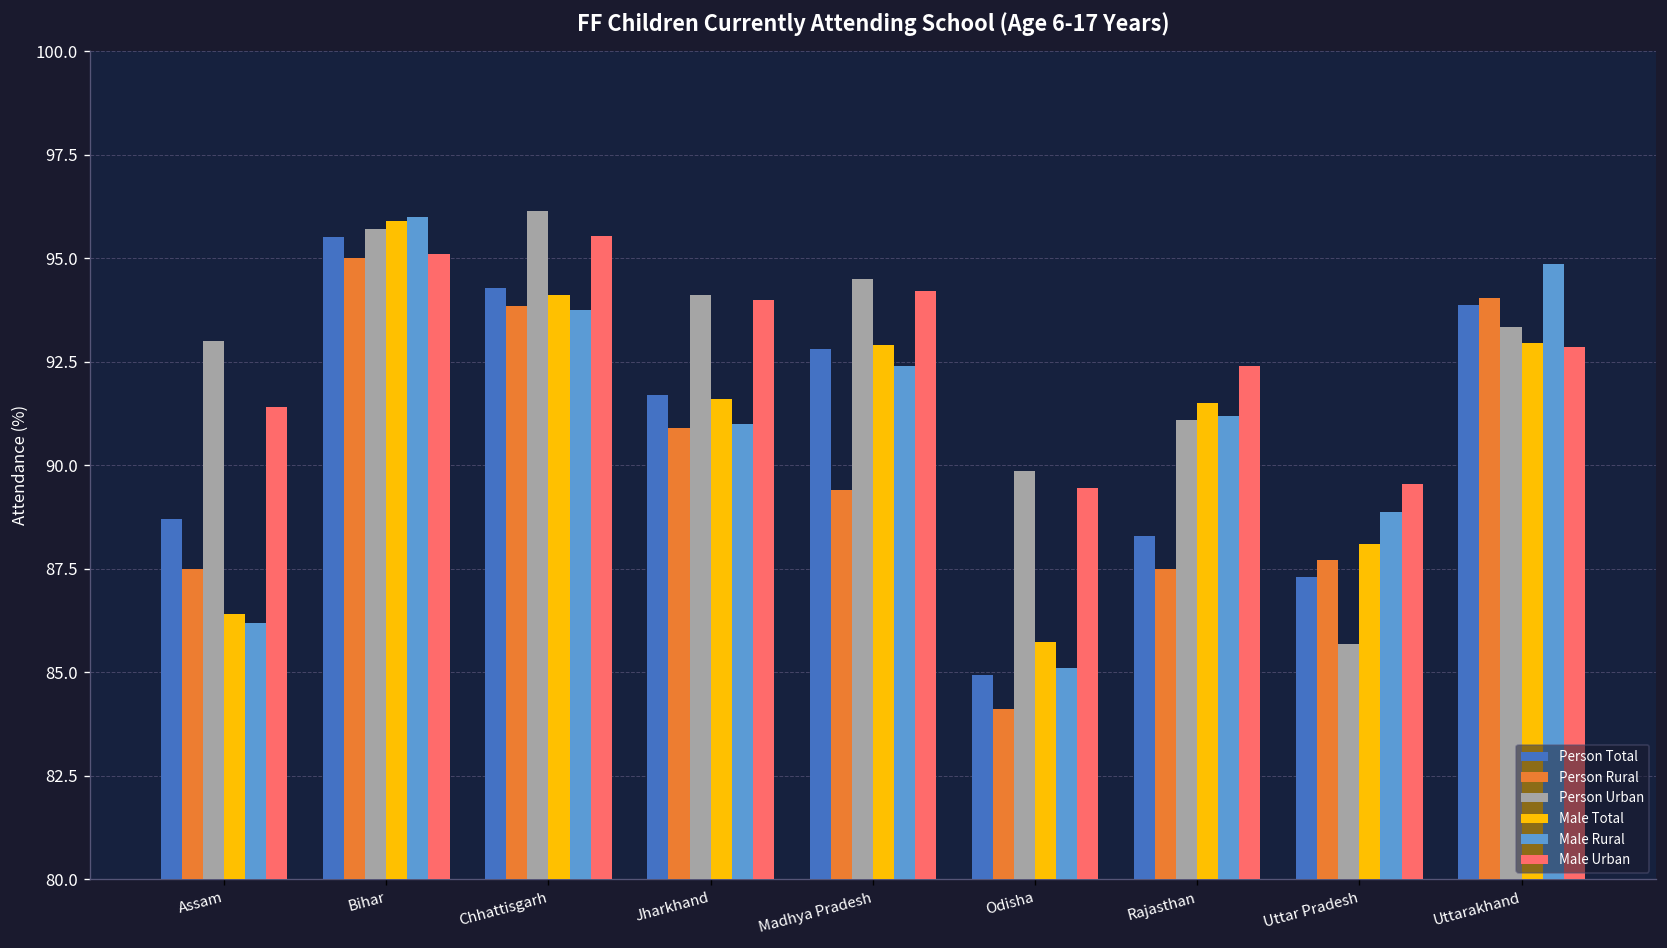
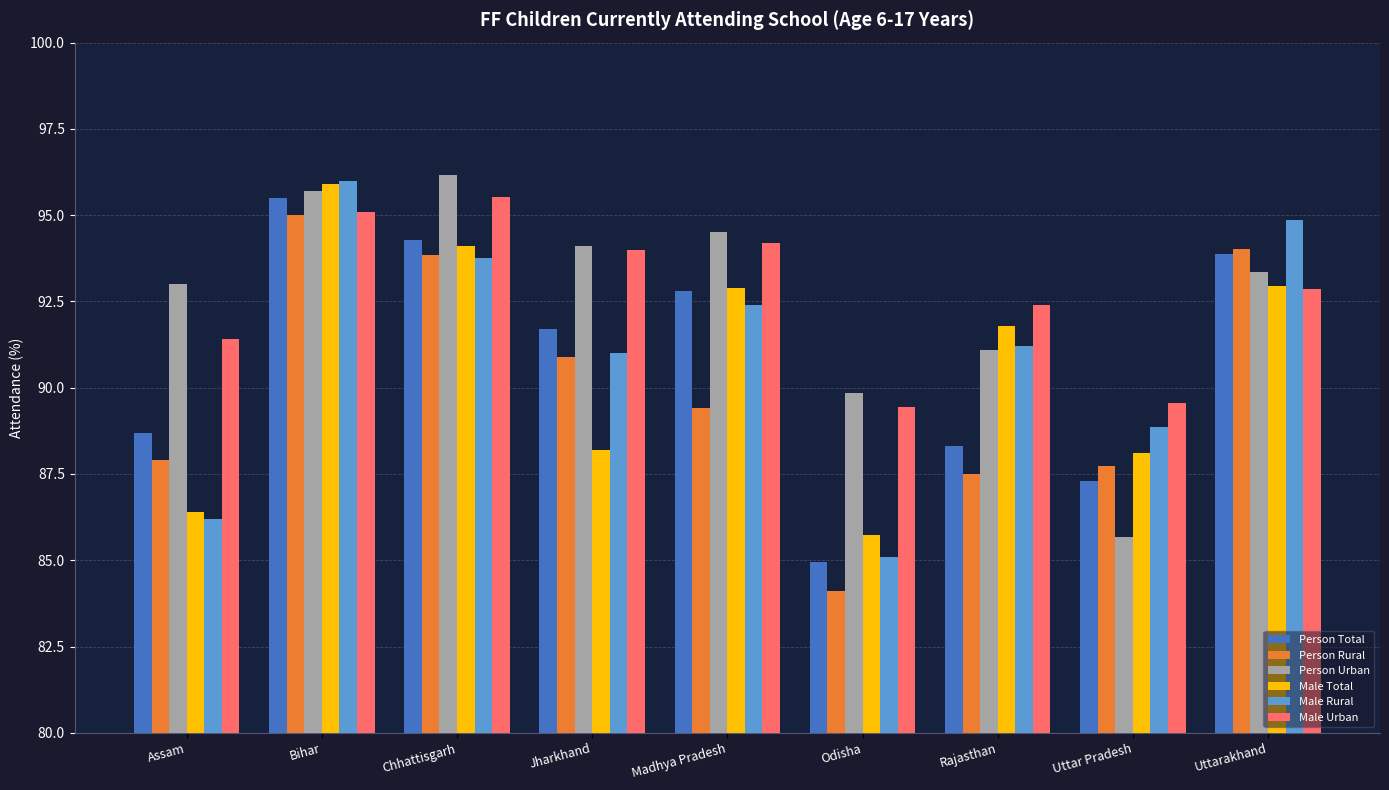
Person Rural, Assam: 87.5 -> 87.9
Male Total, Jharkhand: 91.6 -> 88.2
Male Total, Rajasthan: 91.5 -> 91.8
